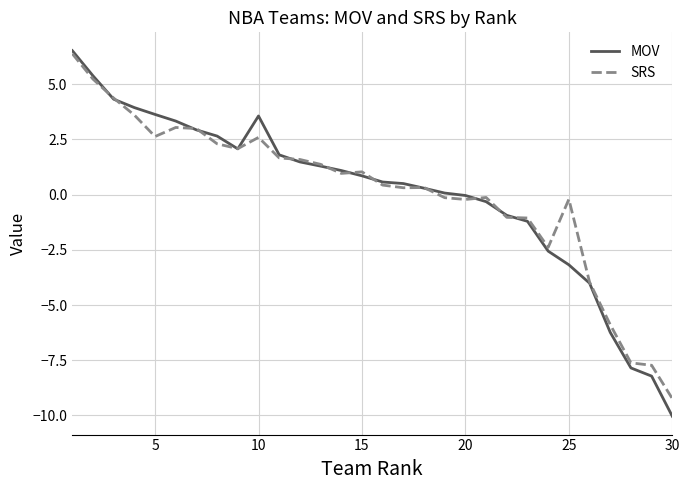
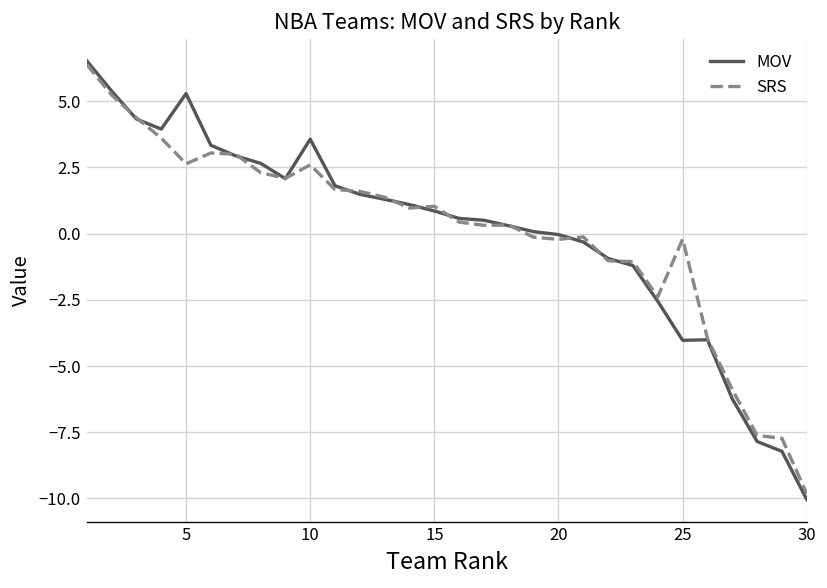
MOV, 5: 3.6 -> 5.3
MOV, 25: -3.2 -> -4.0
SRS, 30: -9.2 -> -9.8
